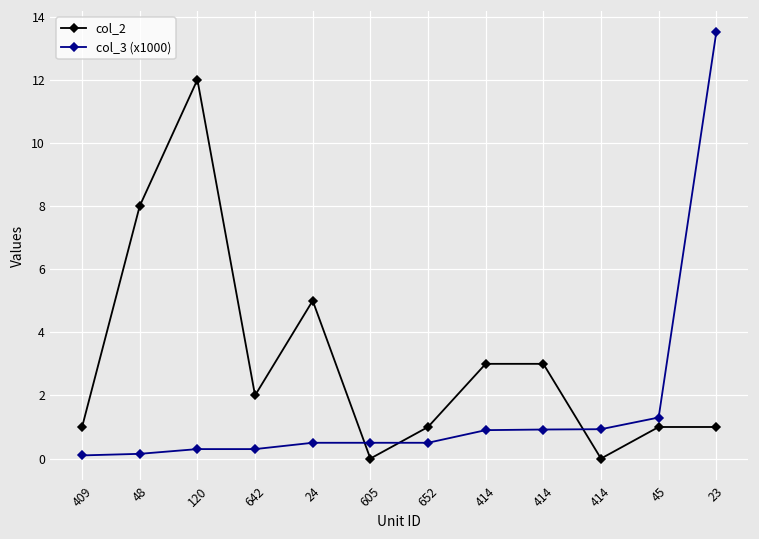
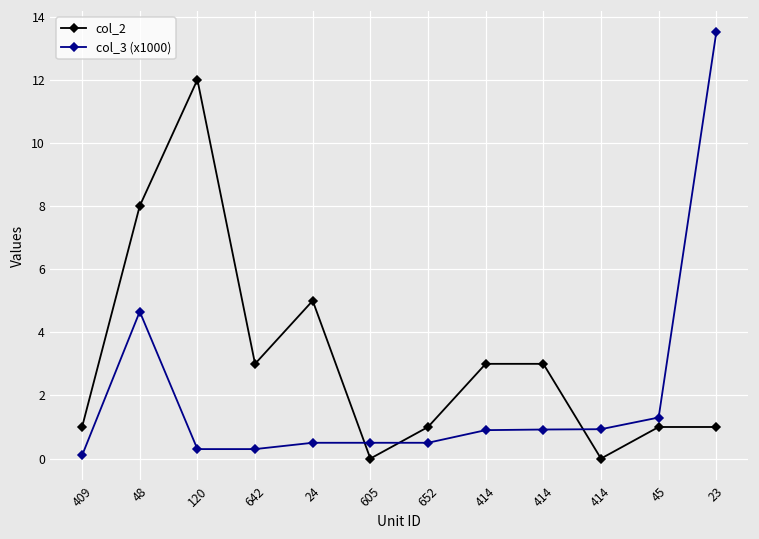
col_3 (x1000), 48: 0.2 -> 4.7
col_2, 642: 2 -> 3
